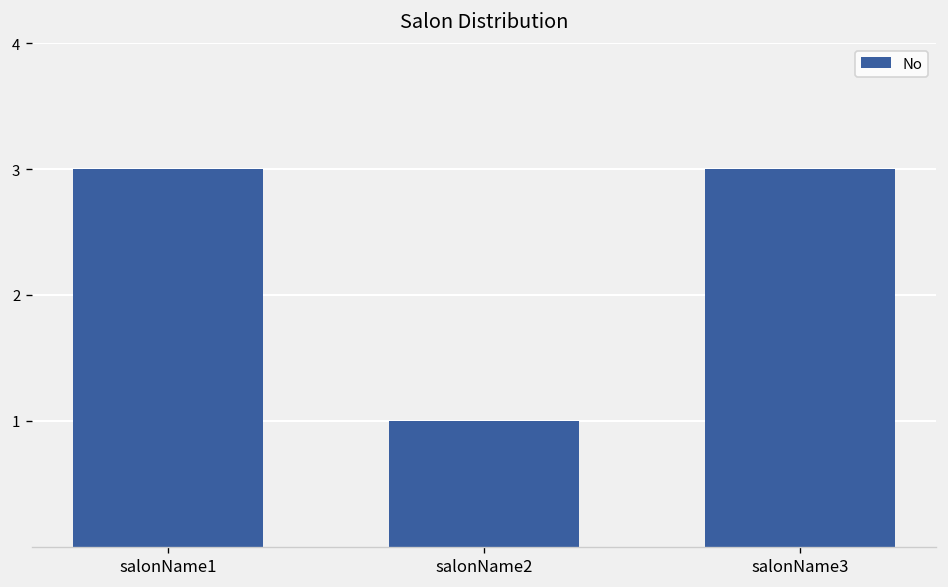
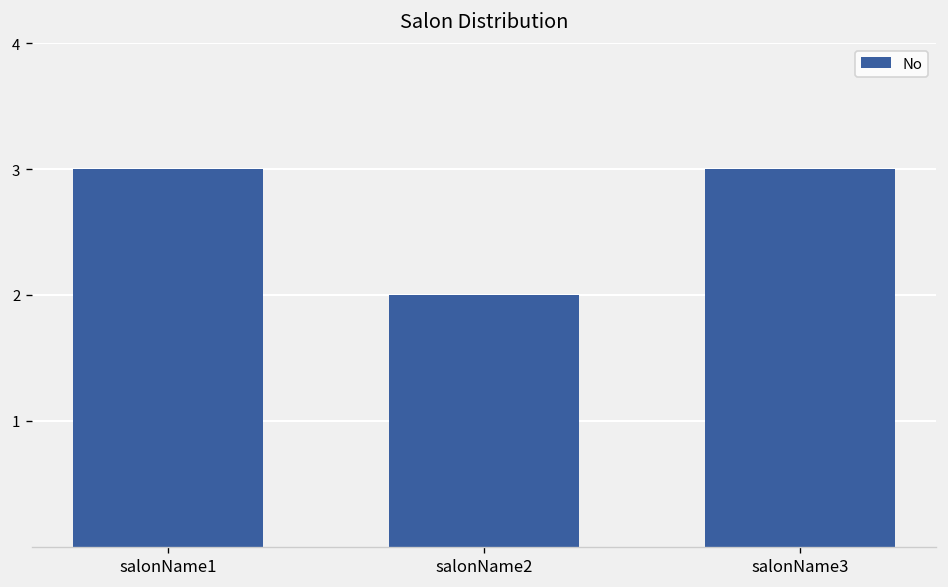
salonName2: 1 -> 2
